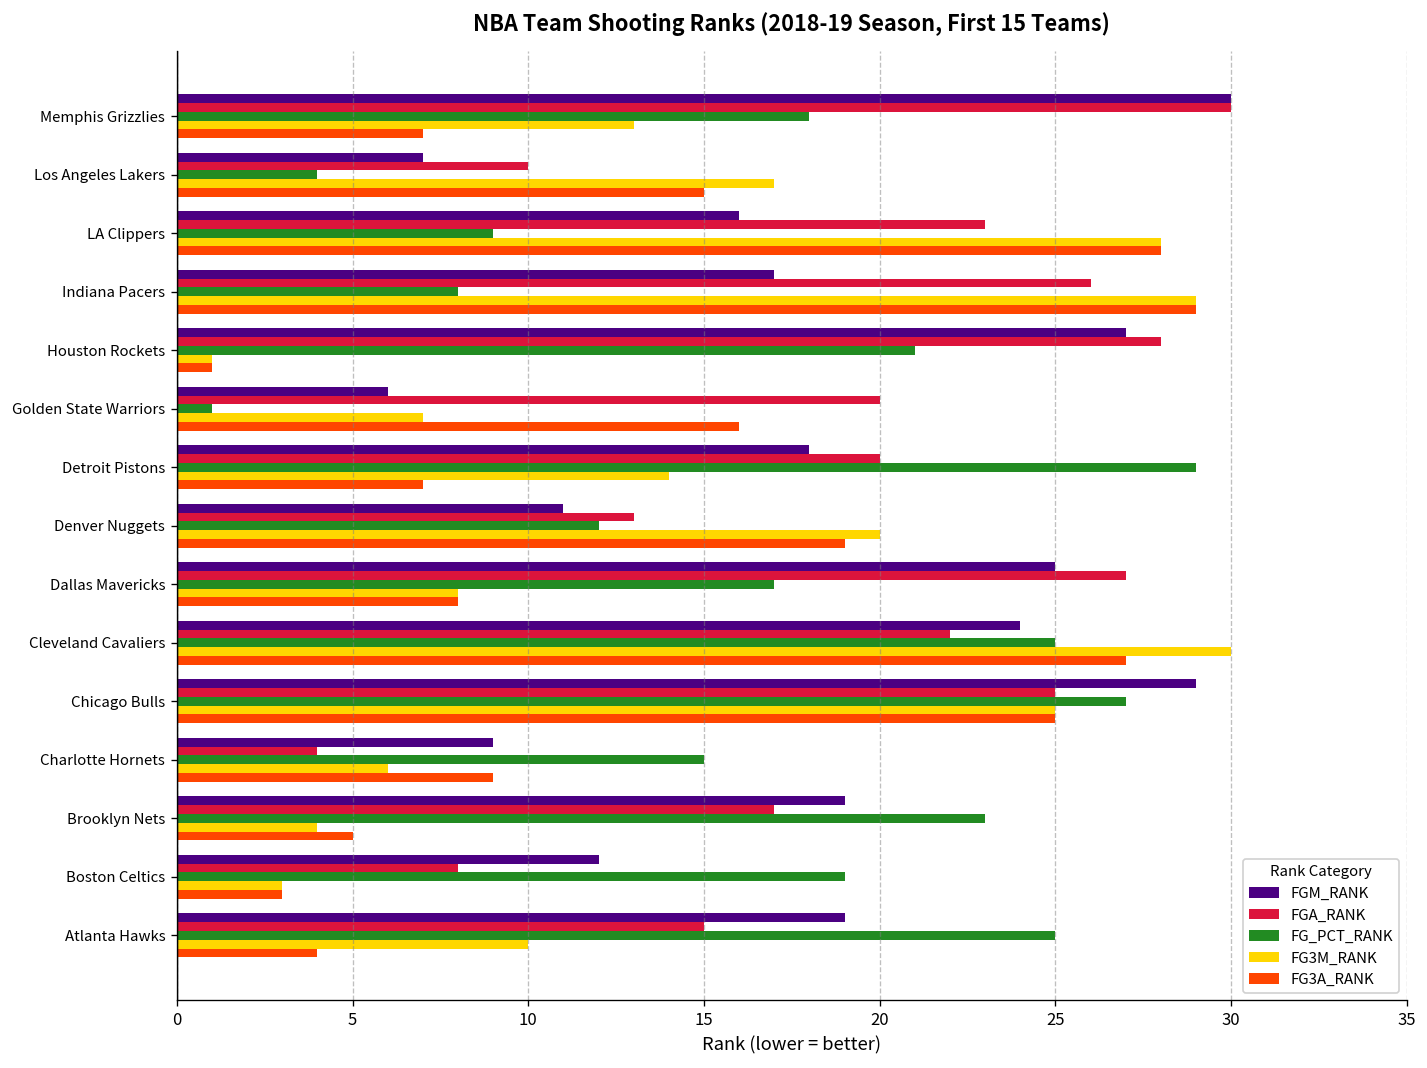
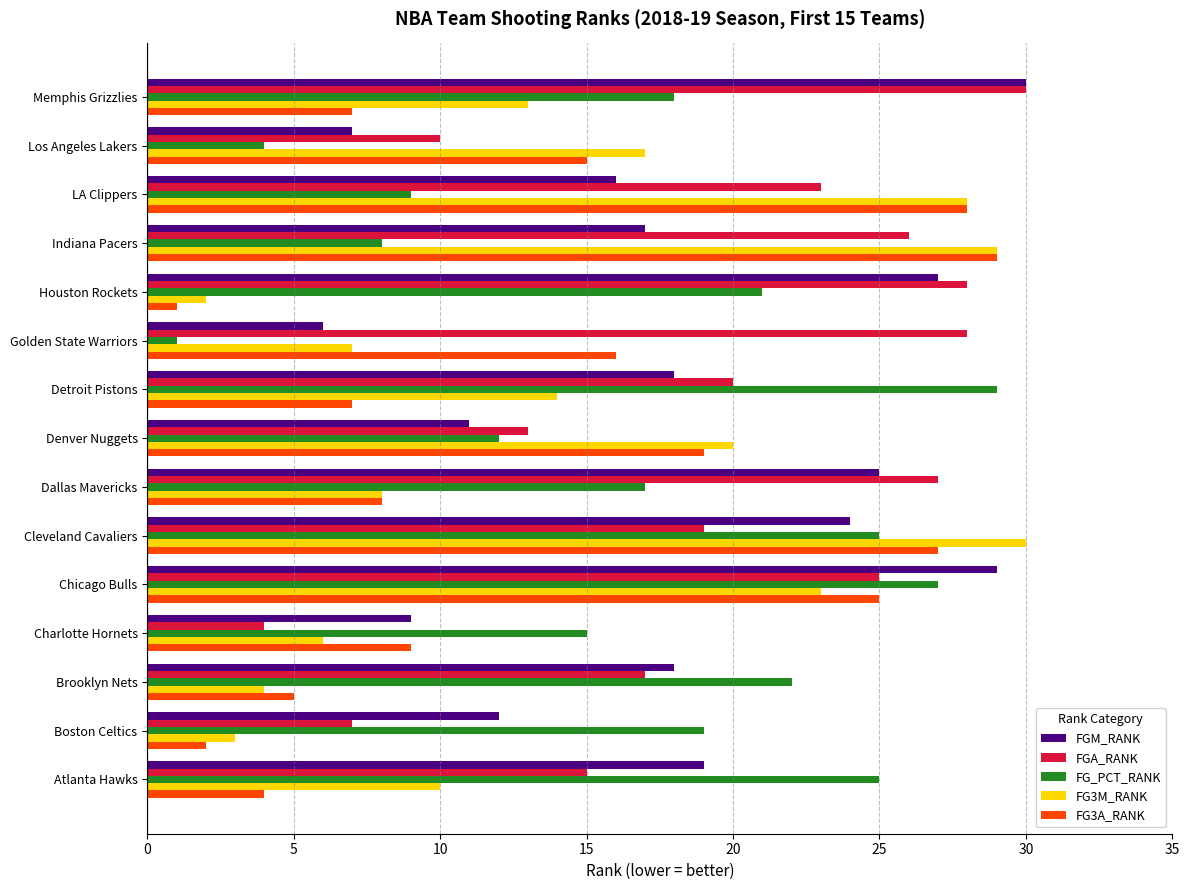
FG3M_RANK, Houston Rockets: 1 -> 2
FGA_RANK, Golden State Warriors: 20 -> 28
FGA_RANK, Cleveland Cavaliers: 22 -> 19
FG3M_RANK, Chicago Bulls: 25 -> 23
FGM_RANK, Brooklyn Nets: 19 -> 18
FG_PCT_RANK, Brooklyn Nets: 23 -> 22
FGA_RANK, Boston Celtics: 8 -> 7
FG3A_RANK, Boston Celtics: 3 -> 2
